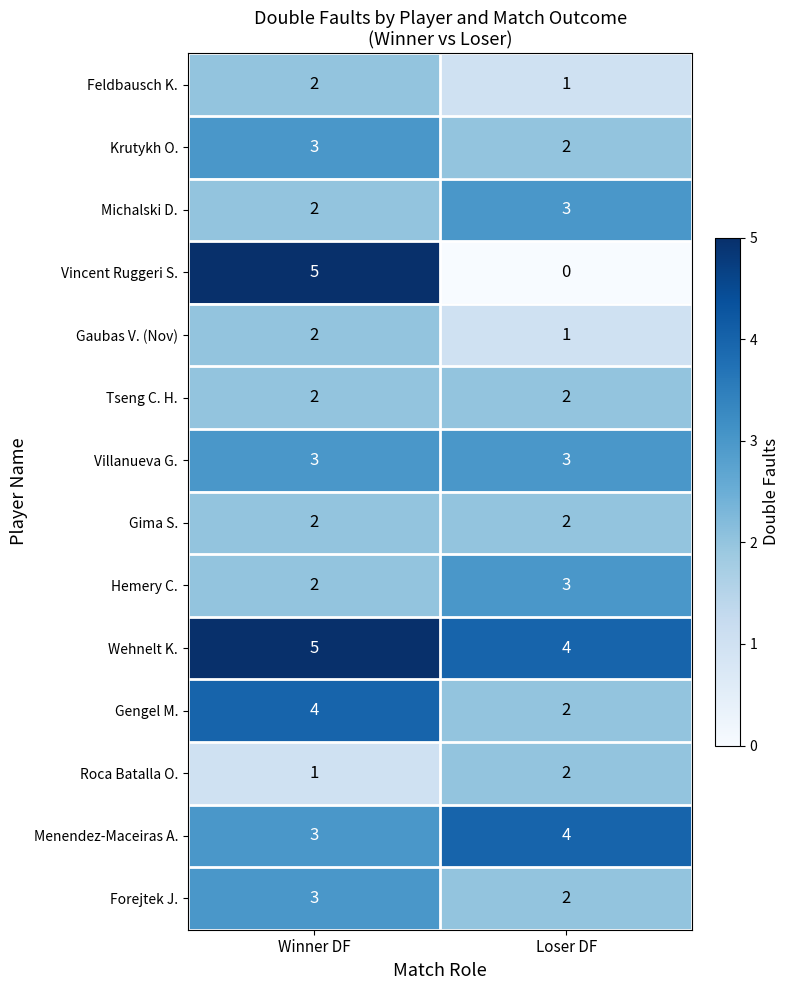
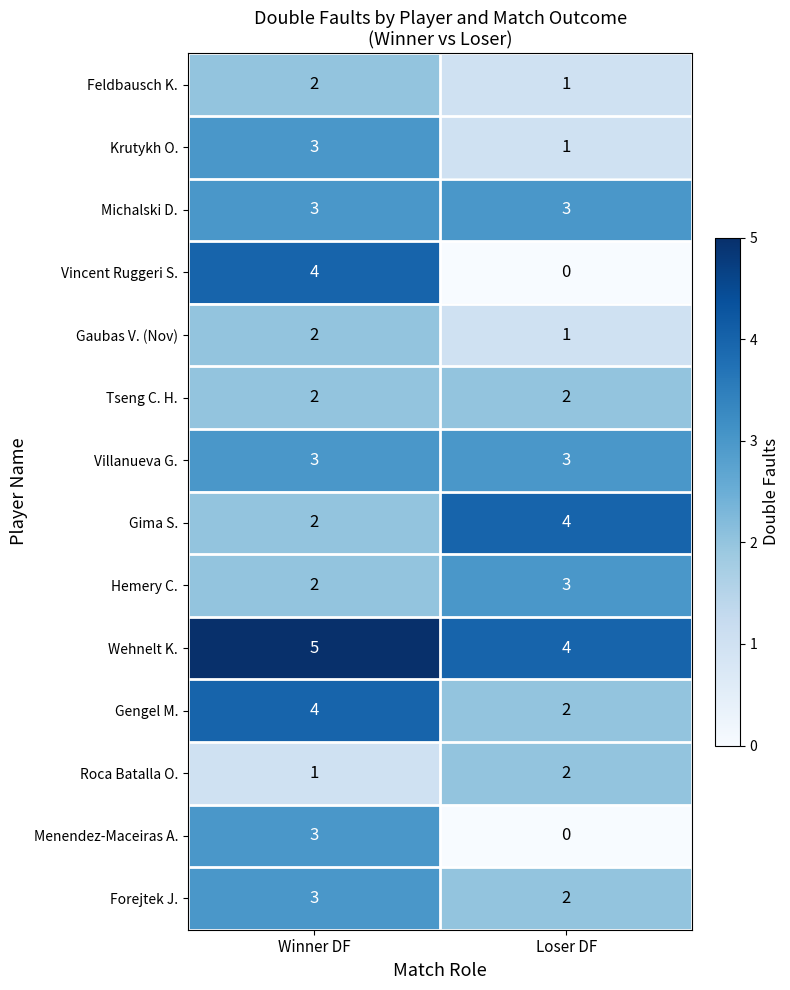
Krutykh O., Loser DF: 2 -> 1
Michalski D., Winner DF: 2 -> 3
Vincent Ruggeri S., Winner DF: 5 -> 4
Gima S., Loser DF: 2 -> 4
Menendez-Maceiras A., Loser DF: 4 -> 0
